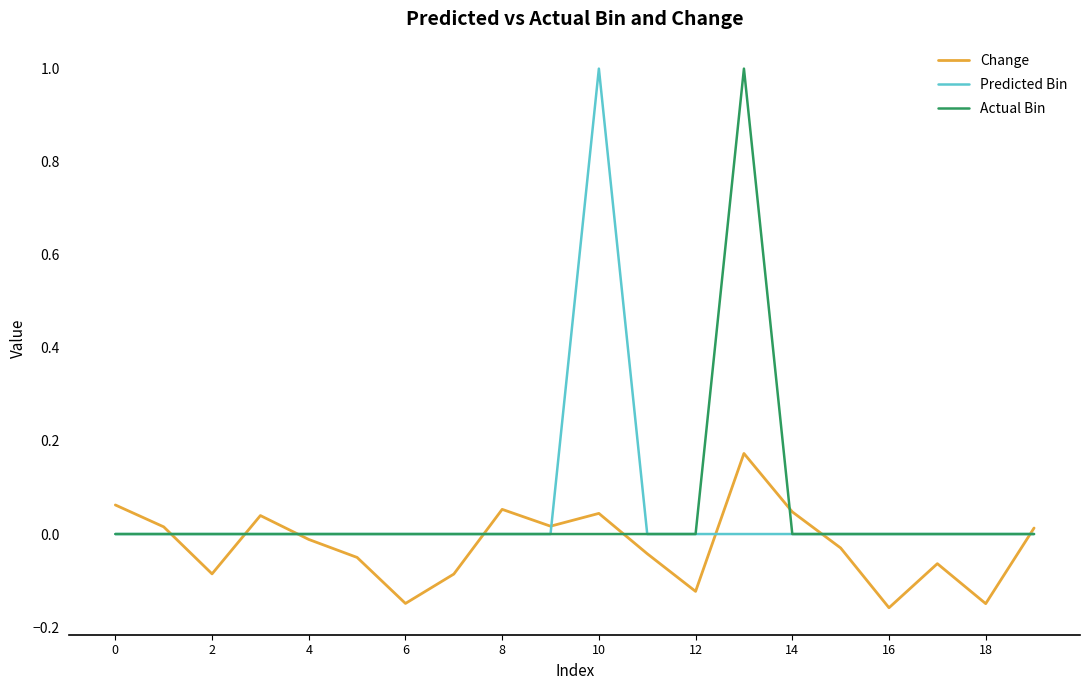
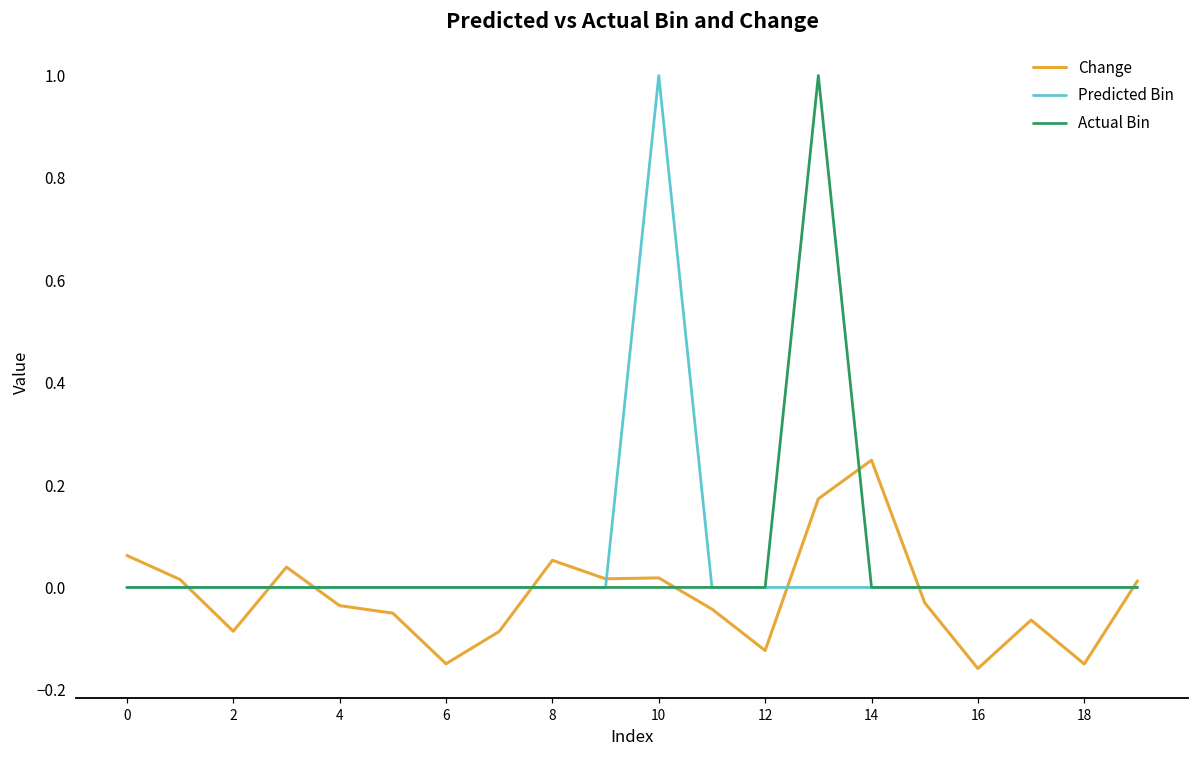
Change, 4: -0.01 -> -0.04
Change, 10: 0.04 -> 0.02
Change, 14: 0.05 -> 0.25
